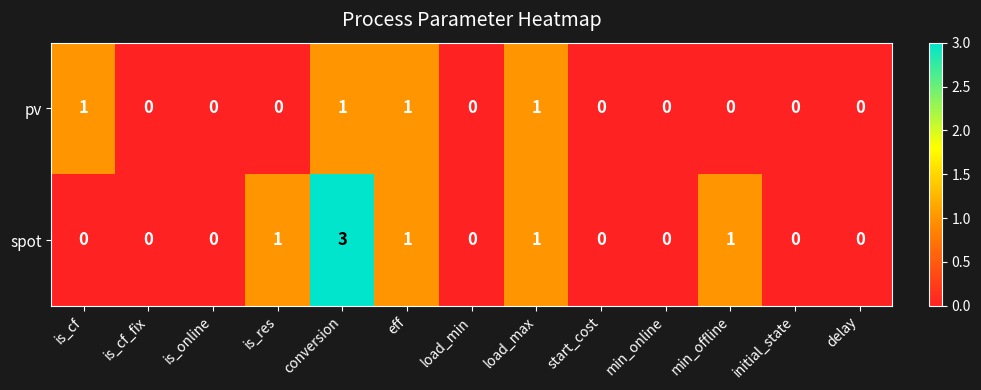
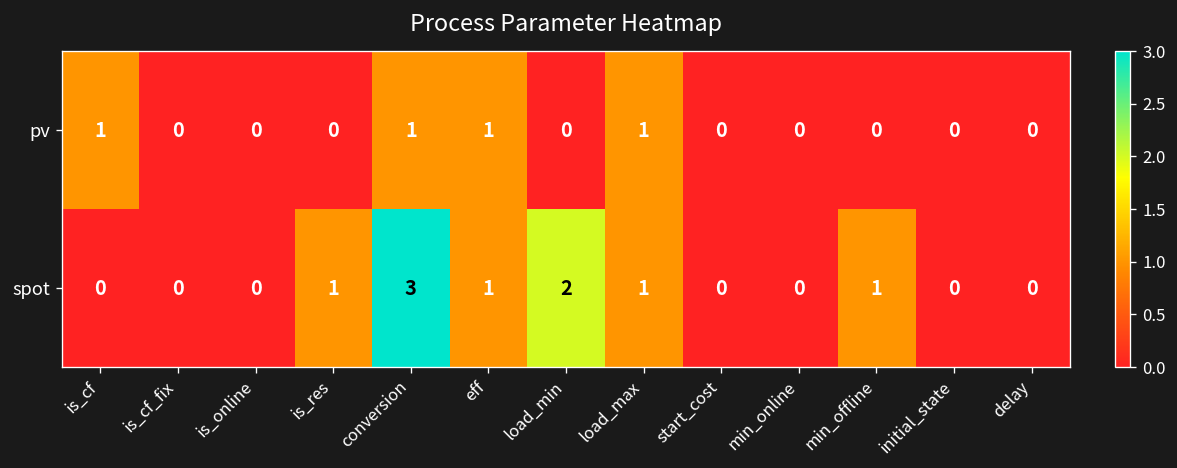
spot, load_min: 0 -> 2
